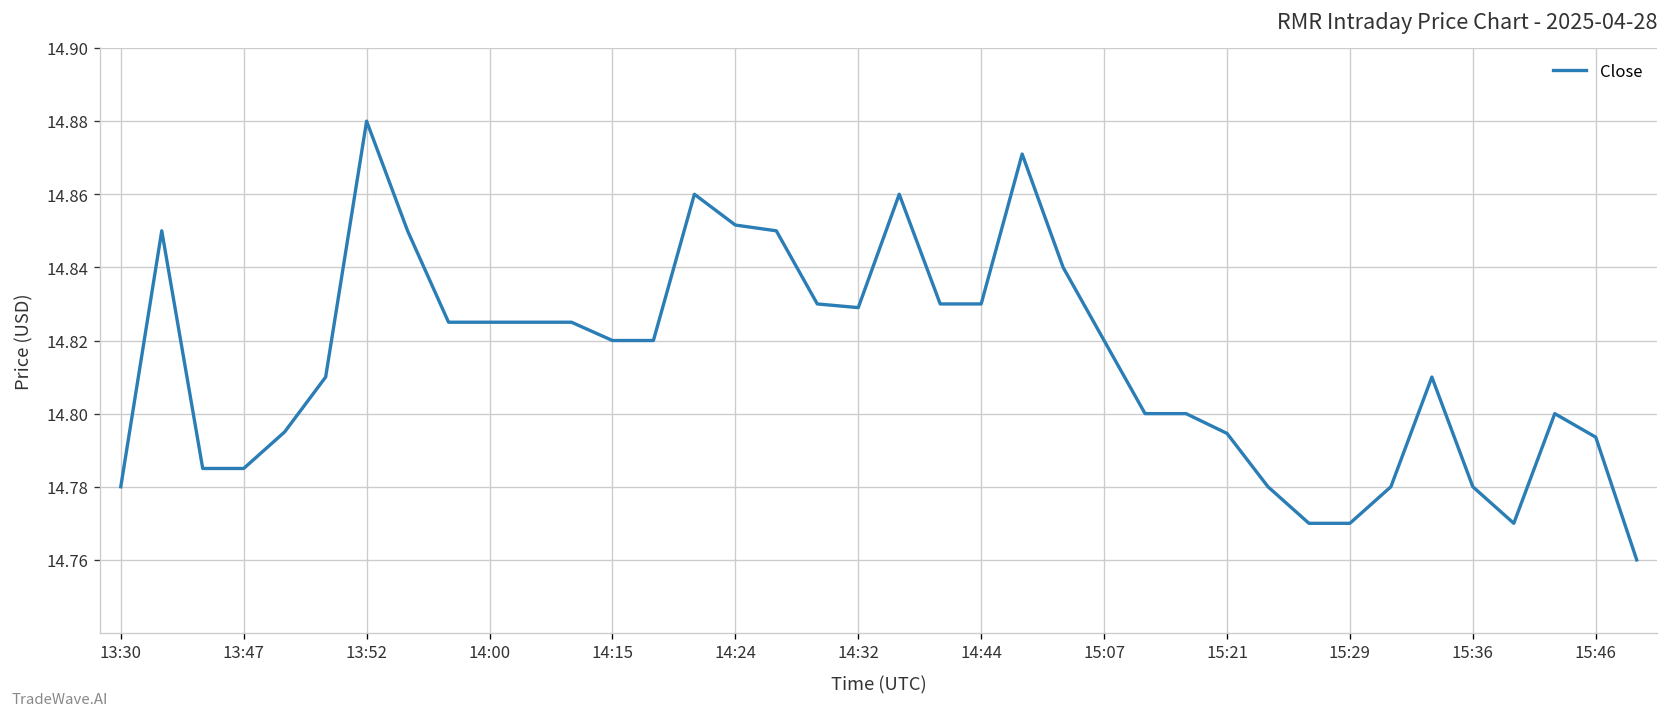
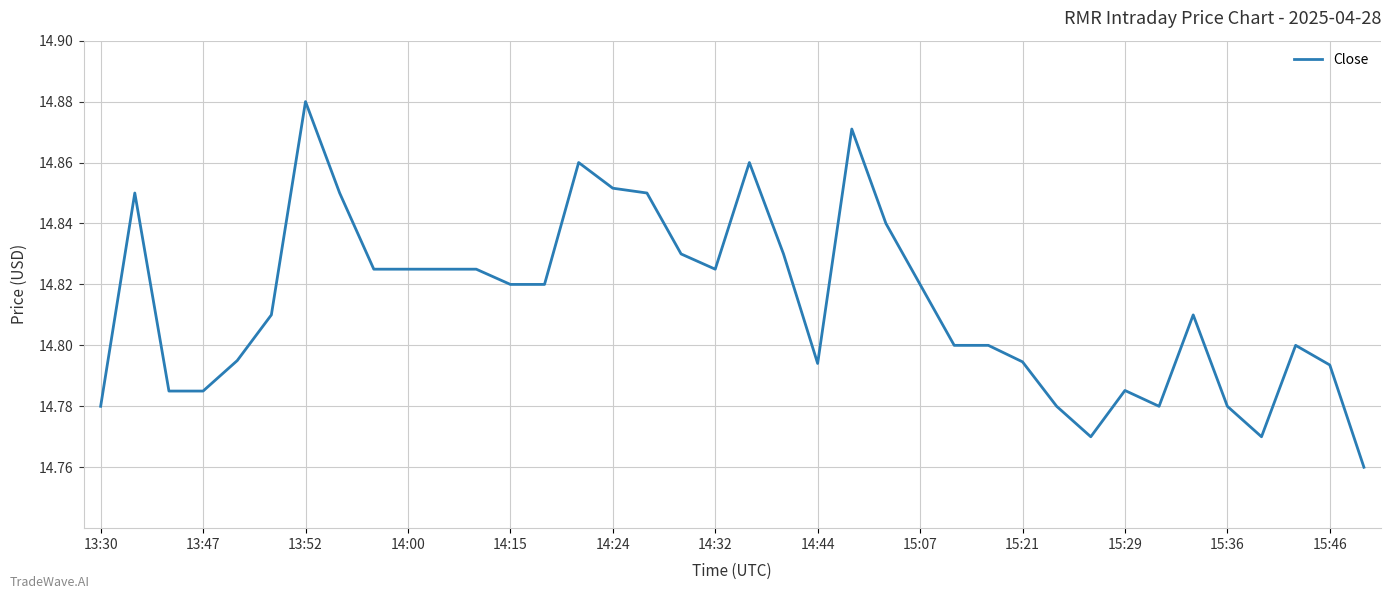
14:32: 14.829 -> 14.825
14:44: 14.830 -> 14.794
15:29: 14.770 -> 14.785
